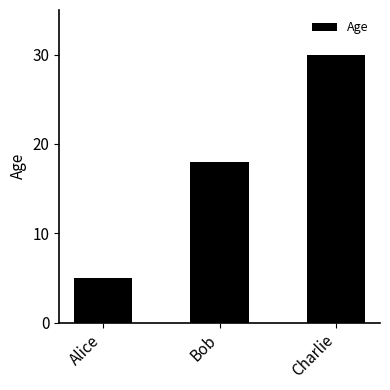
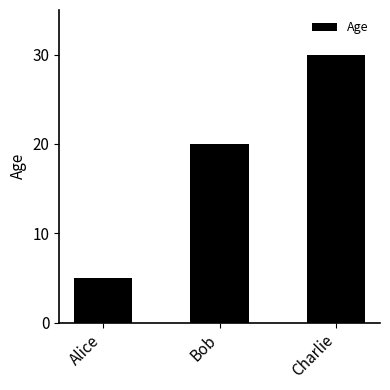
Bob: 18 -> 20
